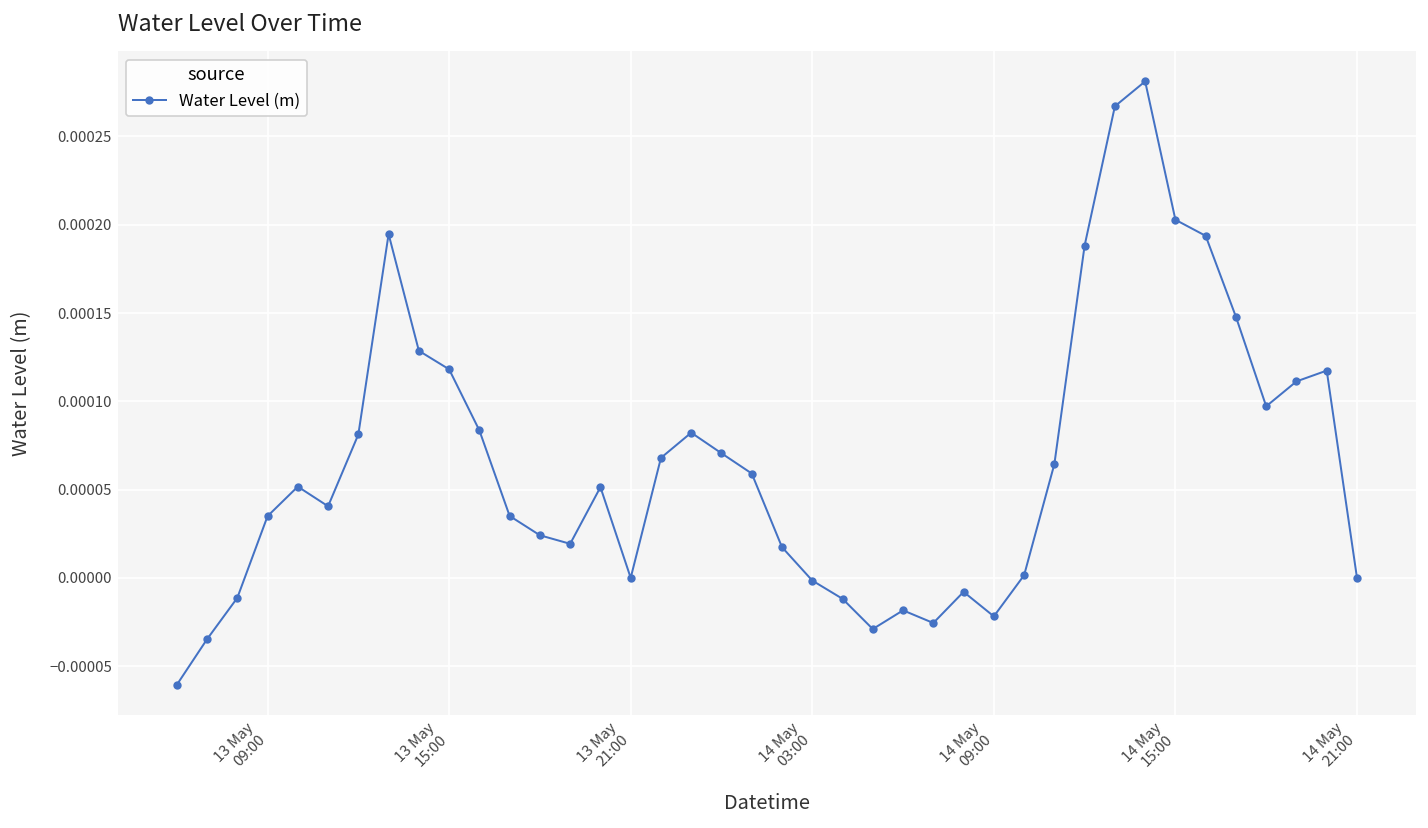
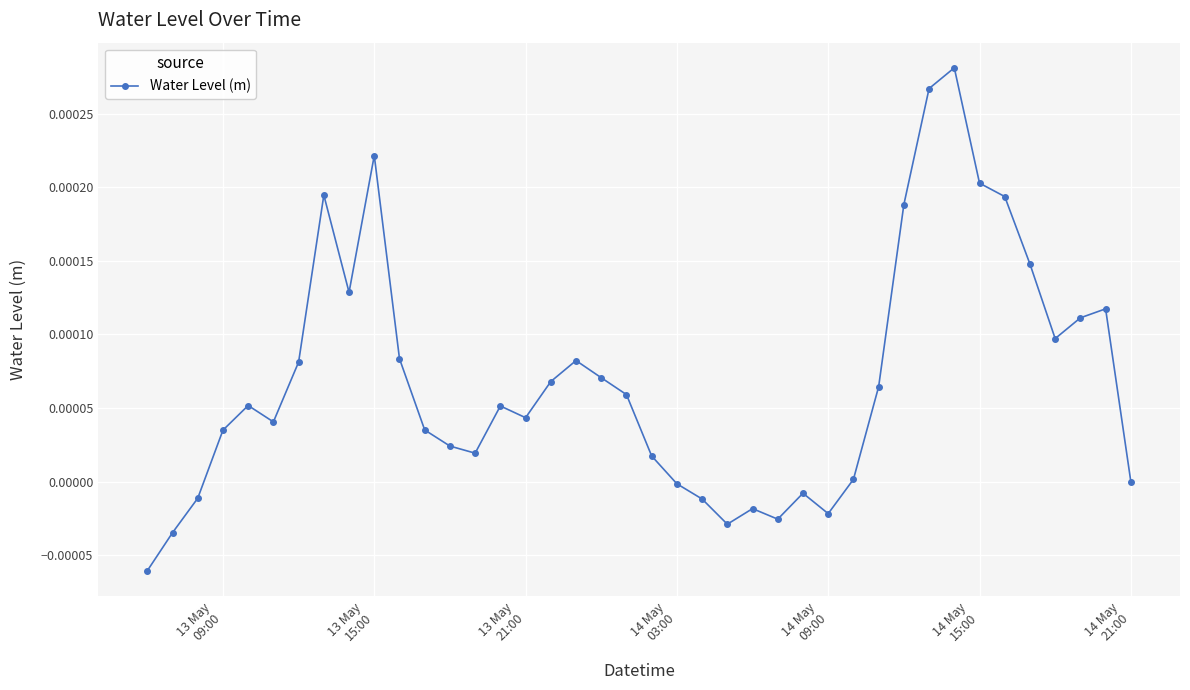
13 May 15:00: 0.000118 -> 0.000222
13 May 21:00: 0.00000 -> 0.00004
